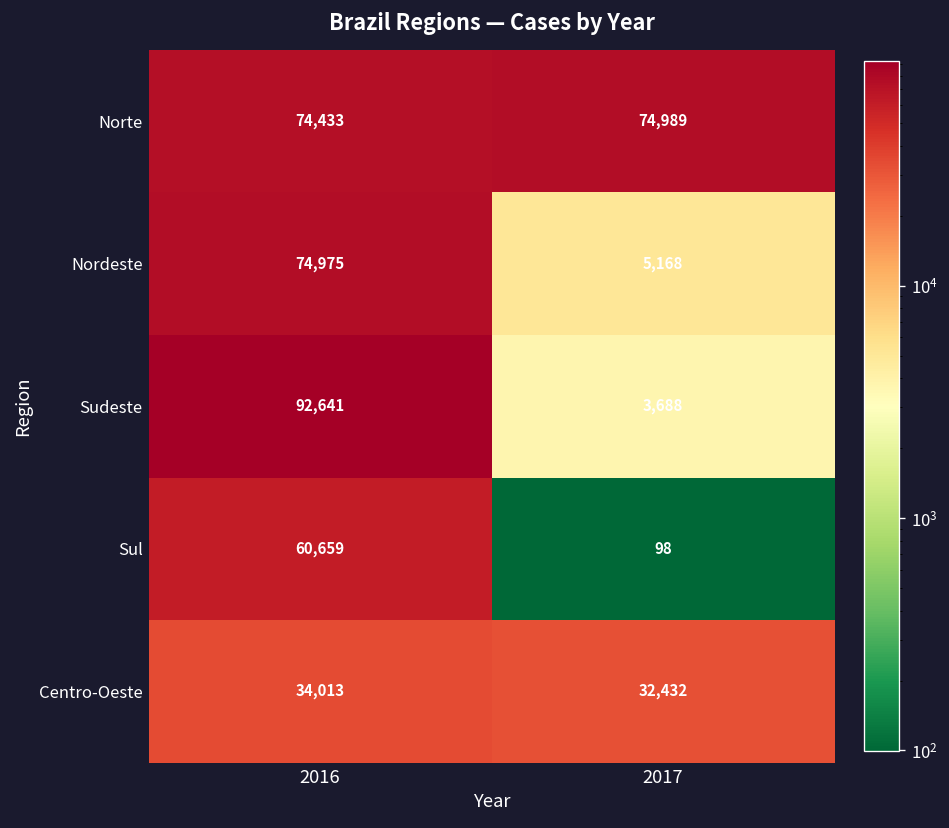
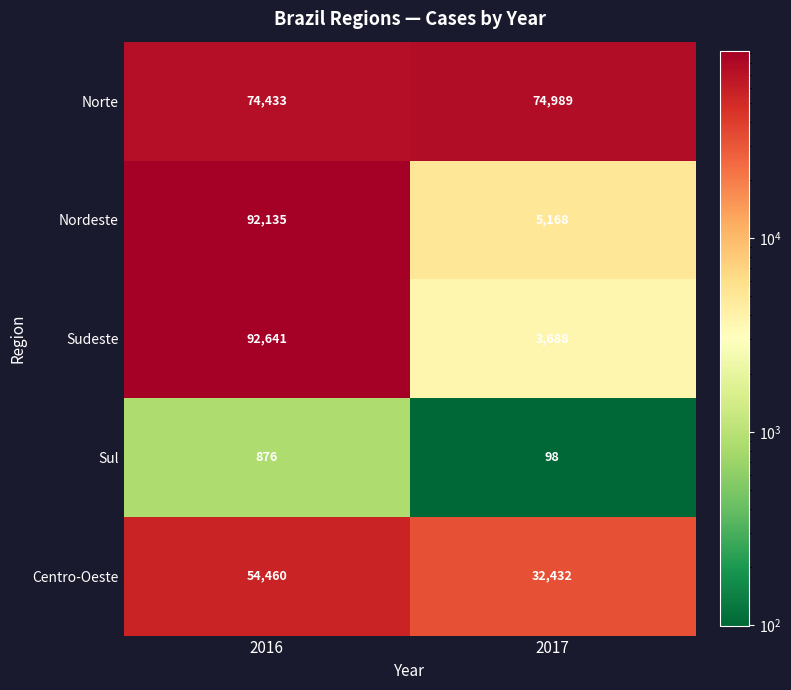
Nordeste, 2016: 74,975 -> 92,135
Sul, 2016: 60,659 -> 876
Centro-Oeste, 2016: 34,013 -> 54,460
